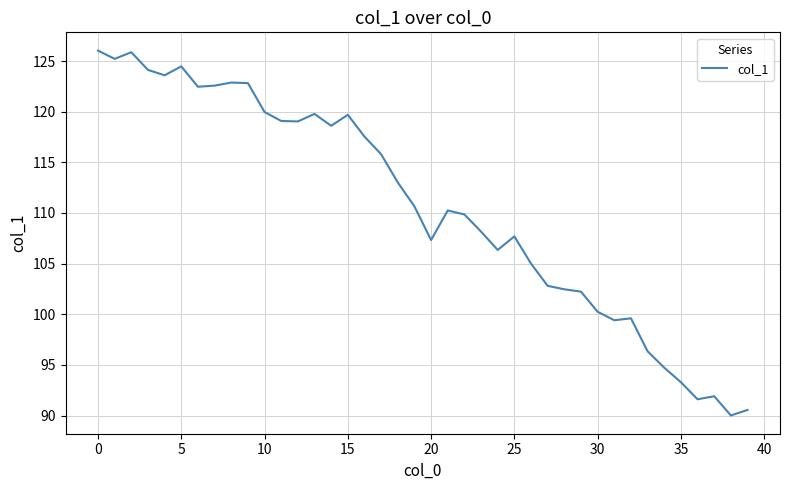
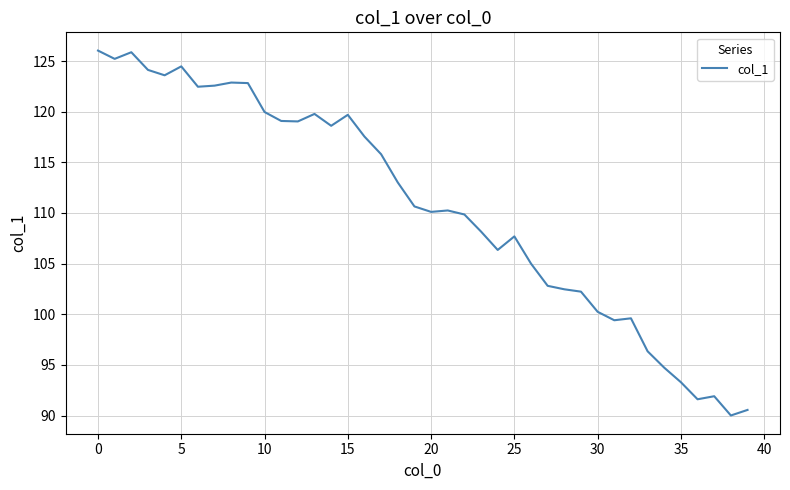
20: 107.3 -> 110.1
